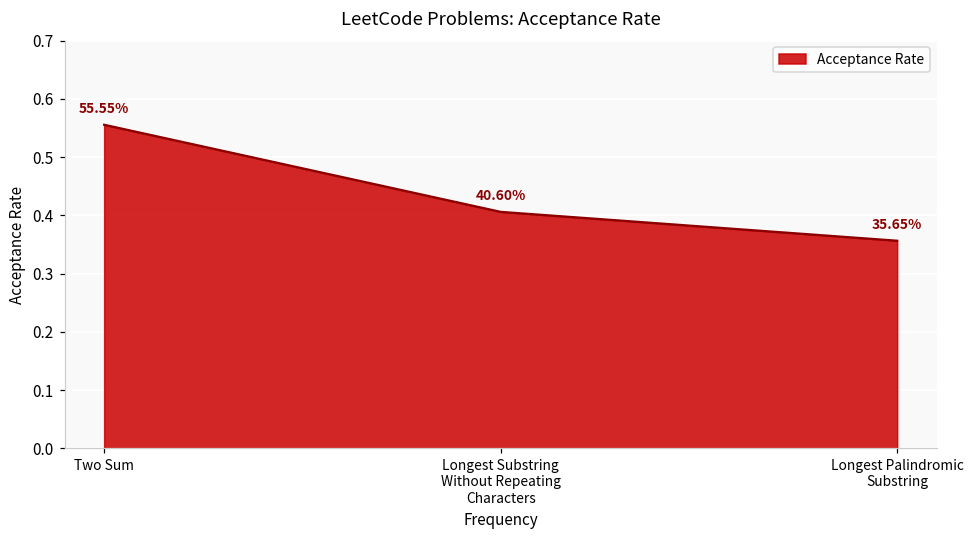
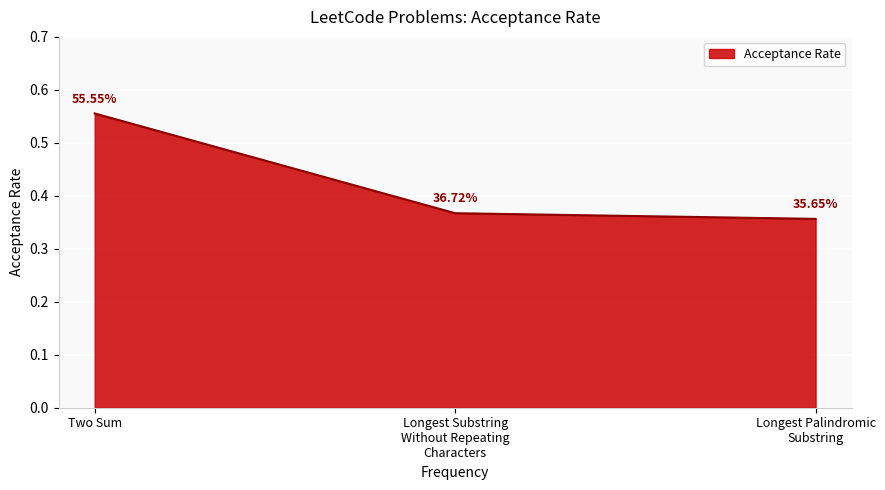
Longest Substring Without Repeating Characters: 40.60% -> 36.72%
